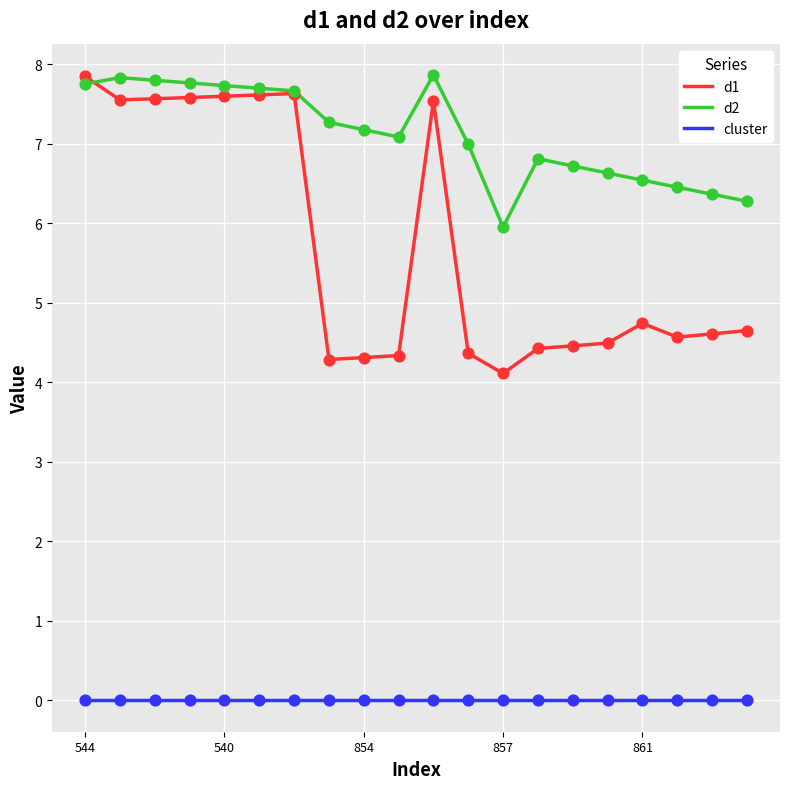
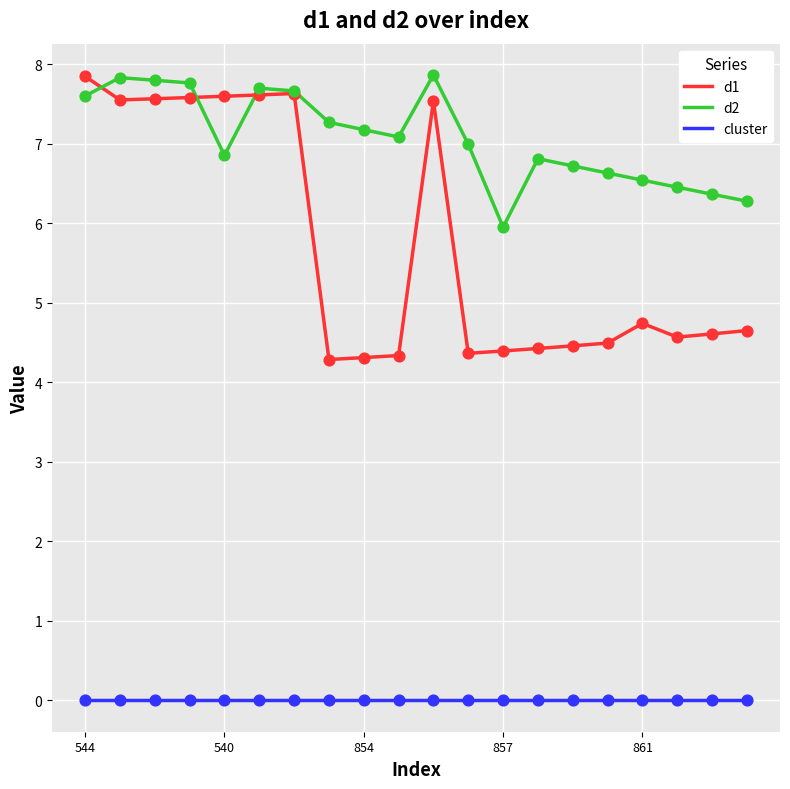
d2, 544: 7.8 -> 7.6
d2, 540: 7.7 -> 6.9
d1, 857: 4.1 -> 4.4
